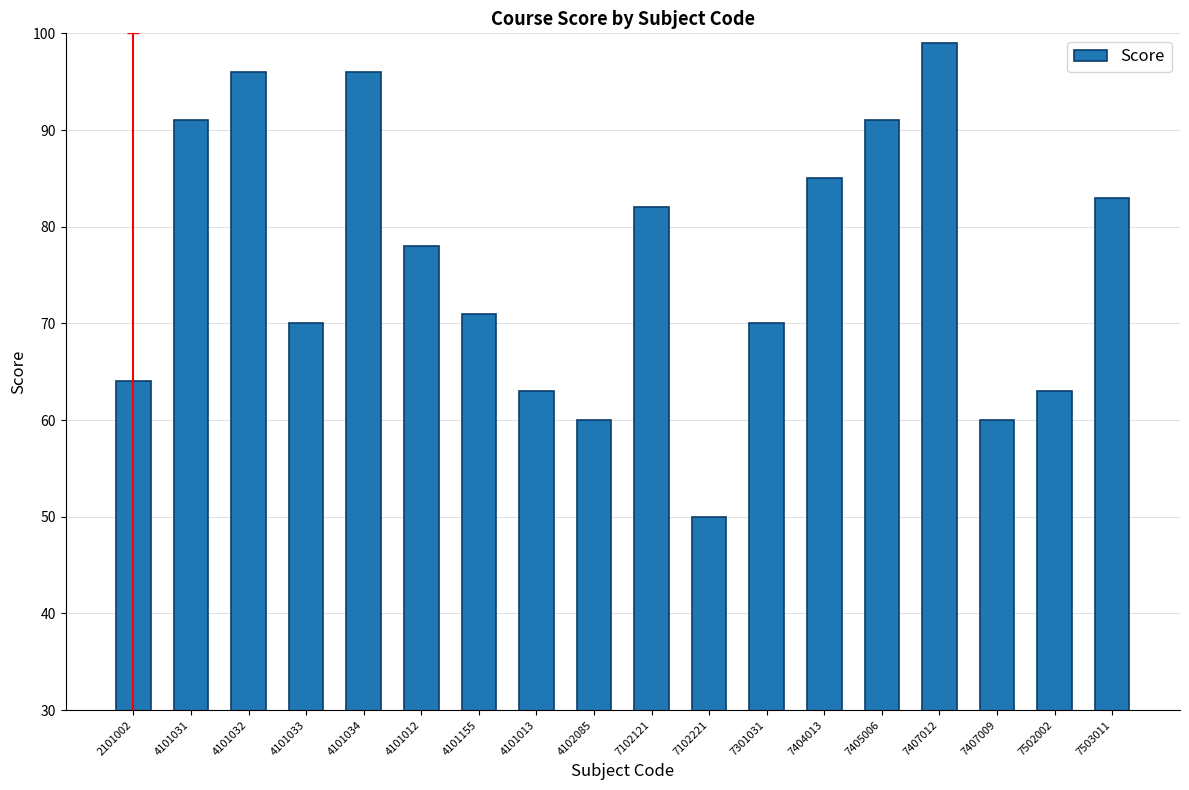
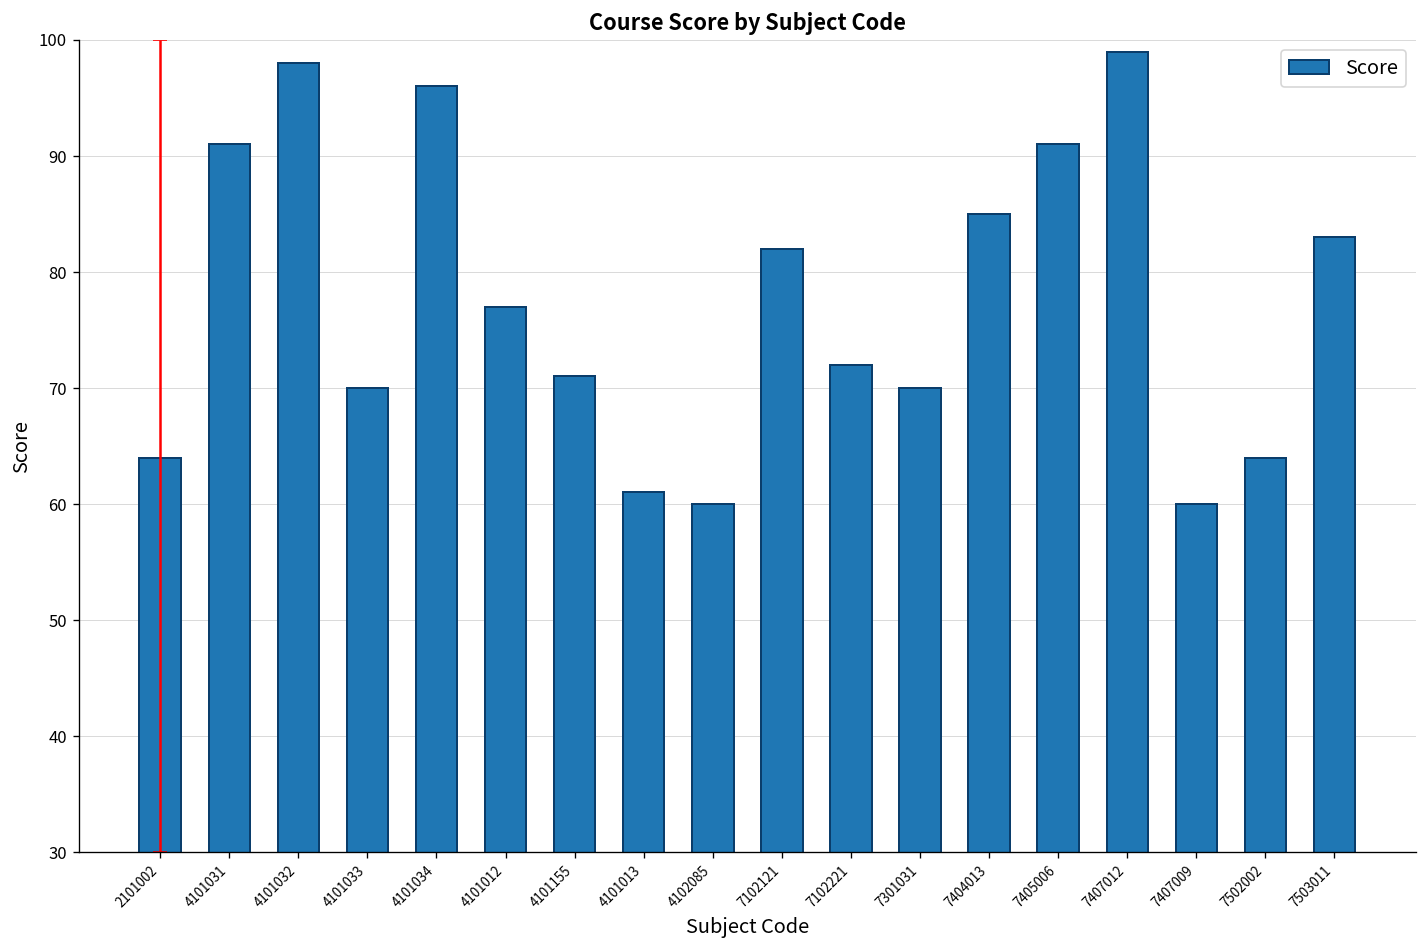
Score, 4101032: 96 -> 98
Score, 4101012: 78 -> 77
Score, 4101013: 63 -> 61
Score, 7102221: 50 -> 72
Score, 7502002: 63 -> 64
